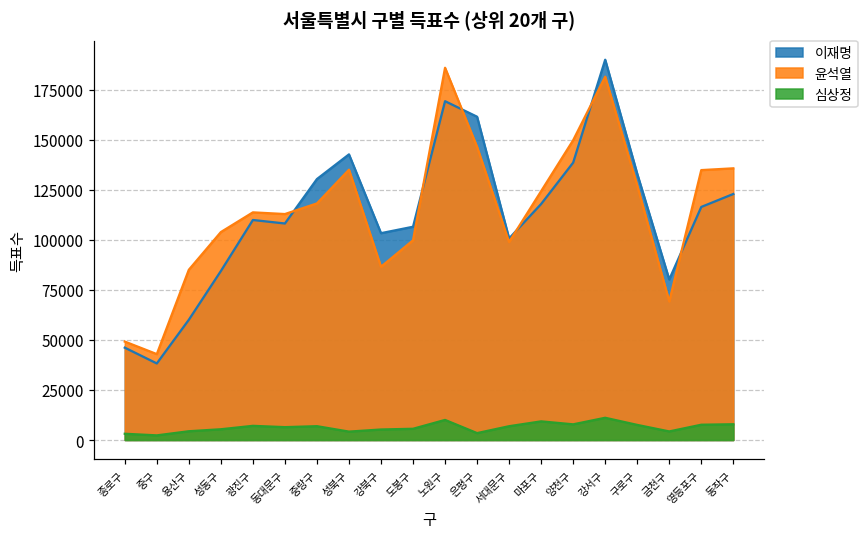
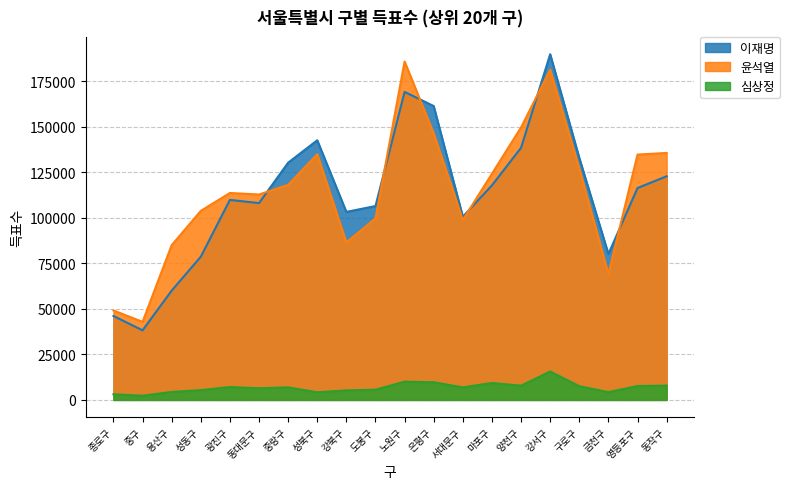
이재명, 성동구: 84000 -> 79000
심상정, 은평구: 3000 -> 10000
심상정, 강서구: 11000 -> 16000
